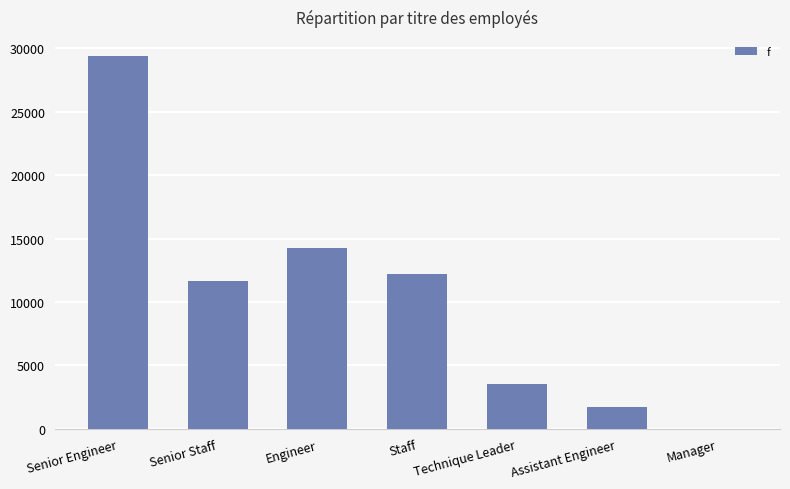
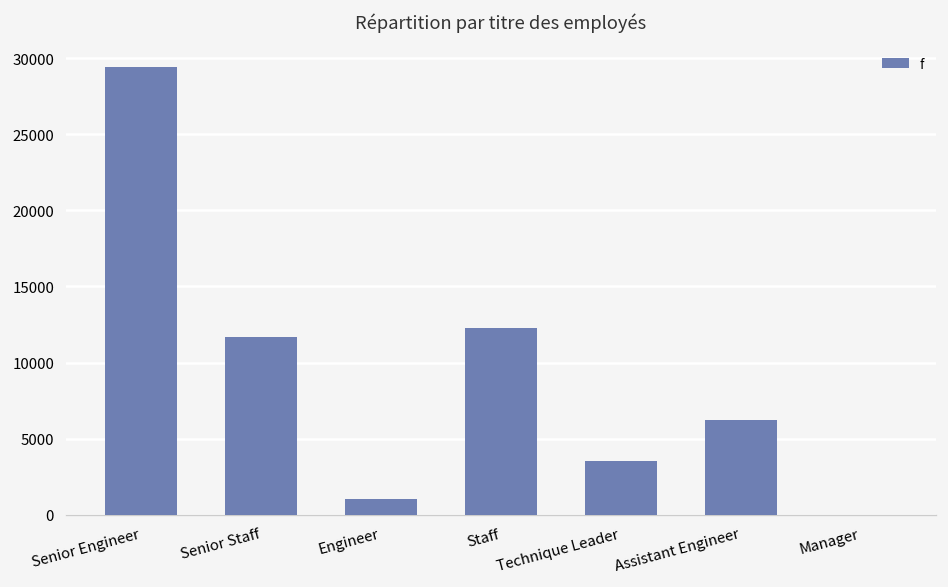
Engineer: 14200 -> 1000
Assistant Engineer: 1800 -> 6200
